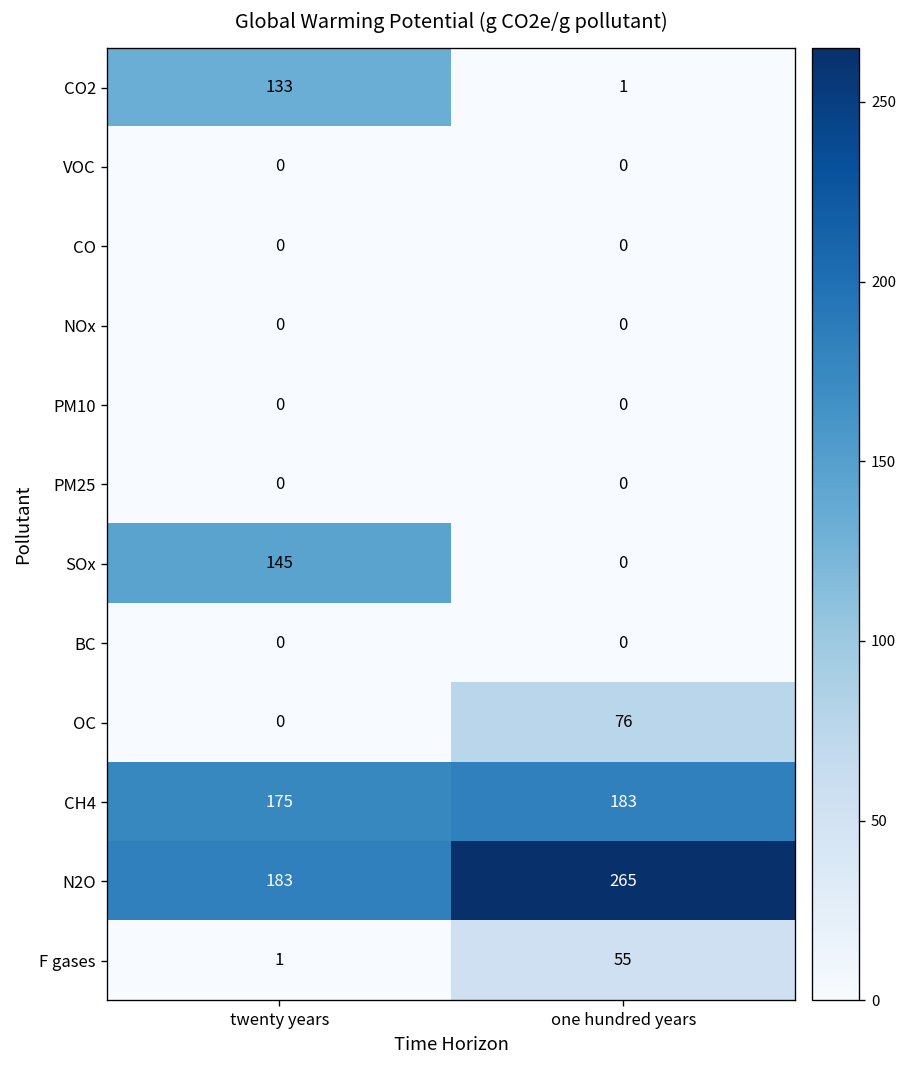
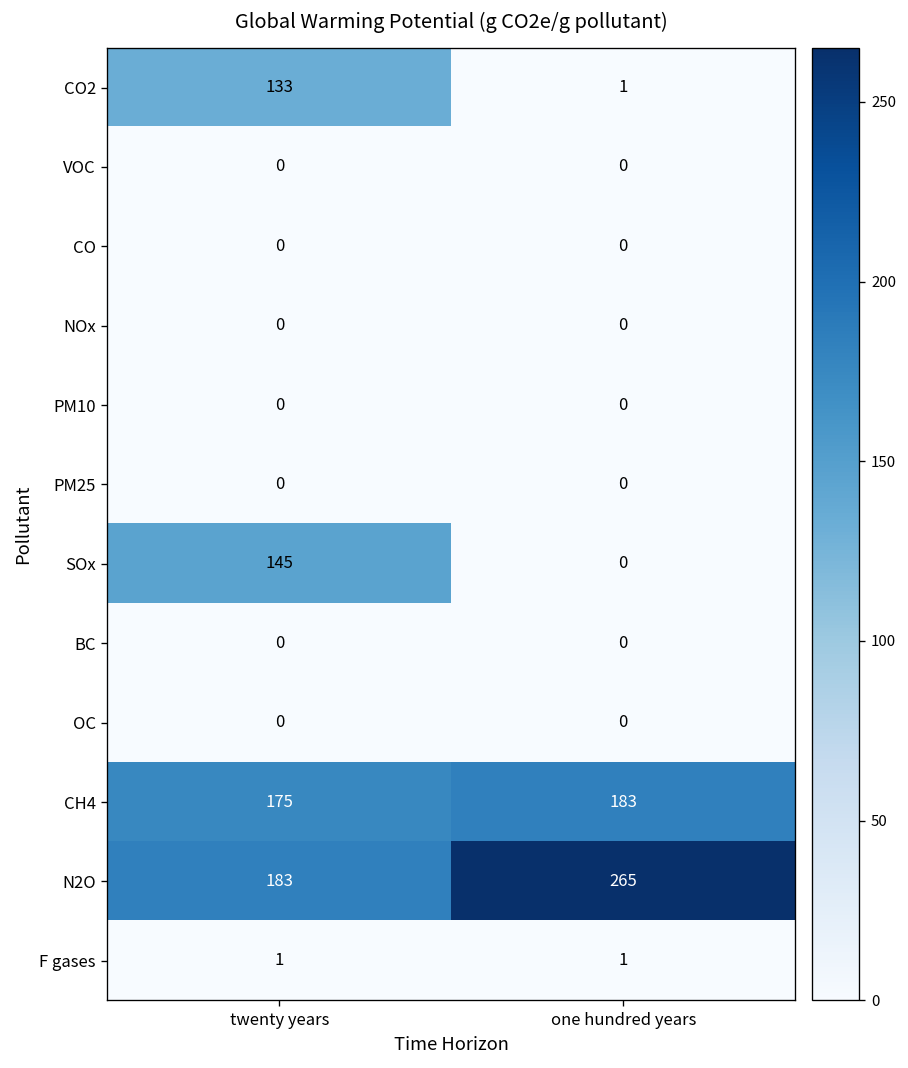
OC, one hundred years: 76 -> 0
F gases, one hundred years: 55 -> 1
